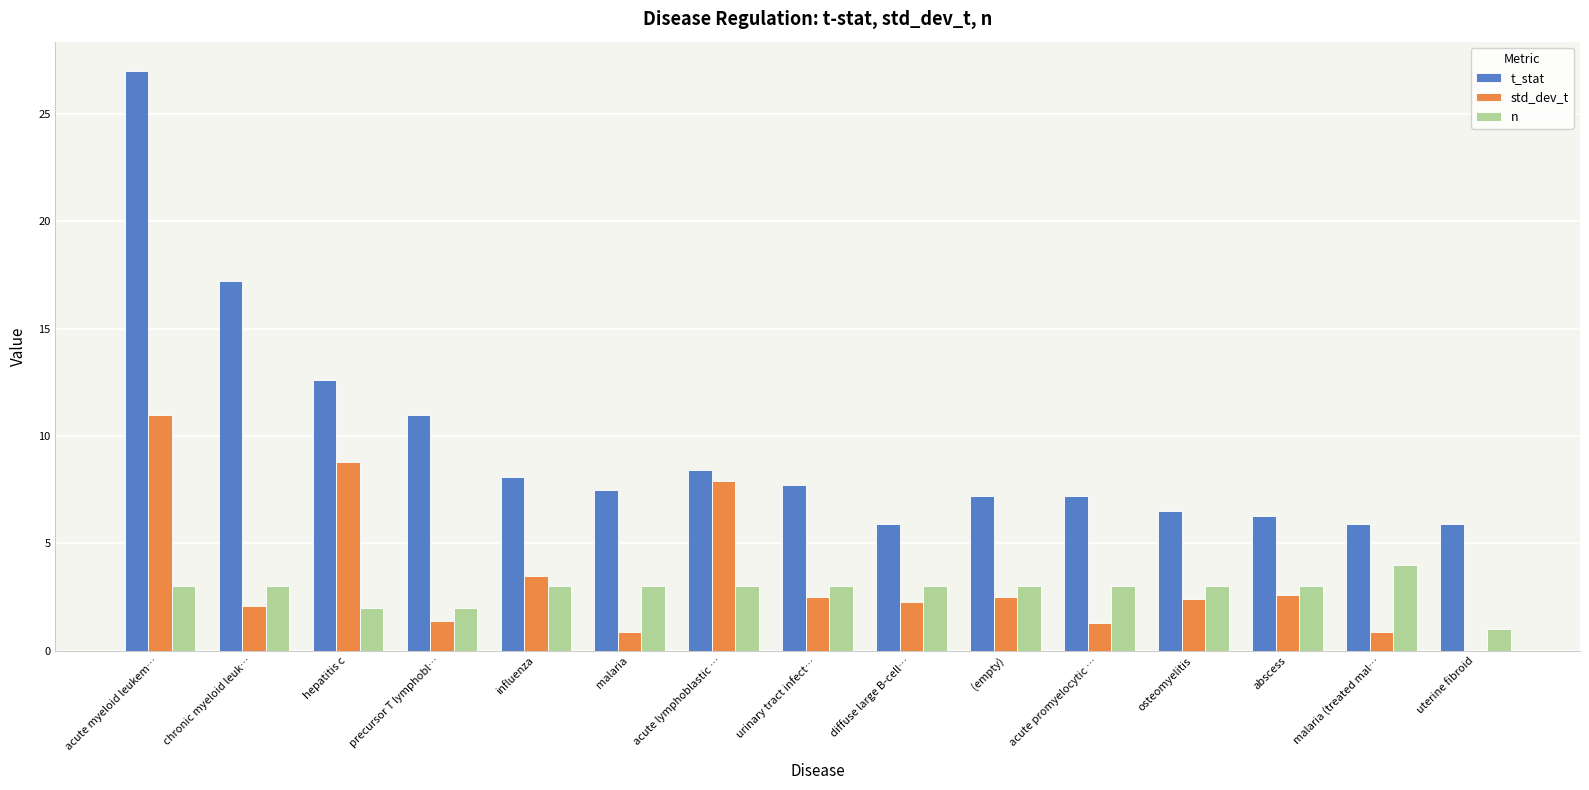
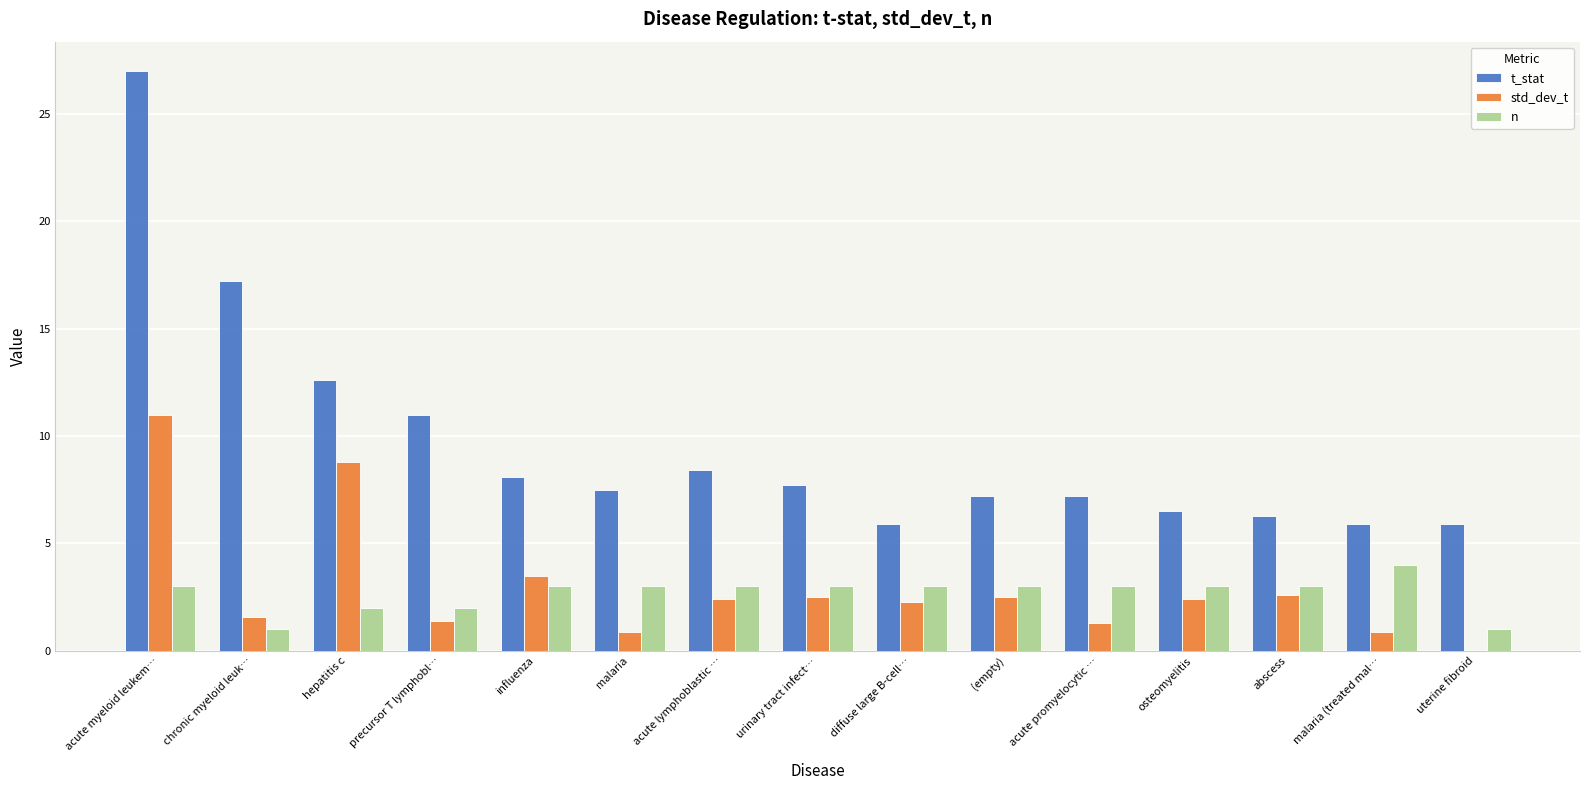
std_dev_t, chronic myeloid leuk…: 2.1 -> 1.6
n, chronic myeloid leuk…: 3 -> 1
std_dev_t, acute lymphoblastic …: 7.9 -> 2.4
